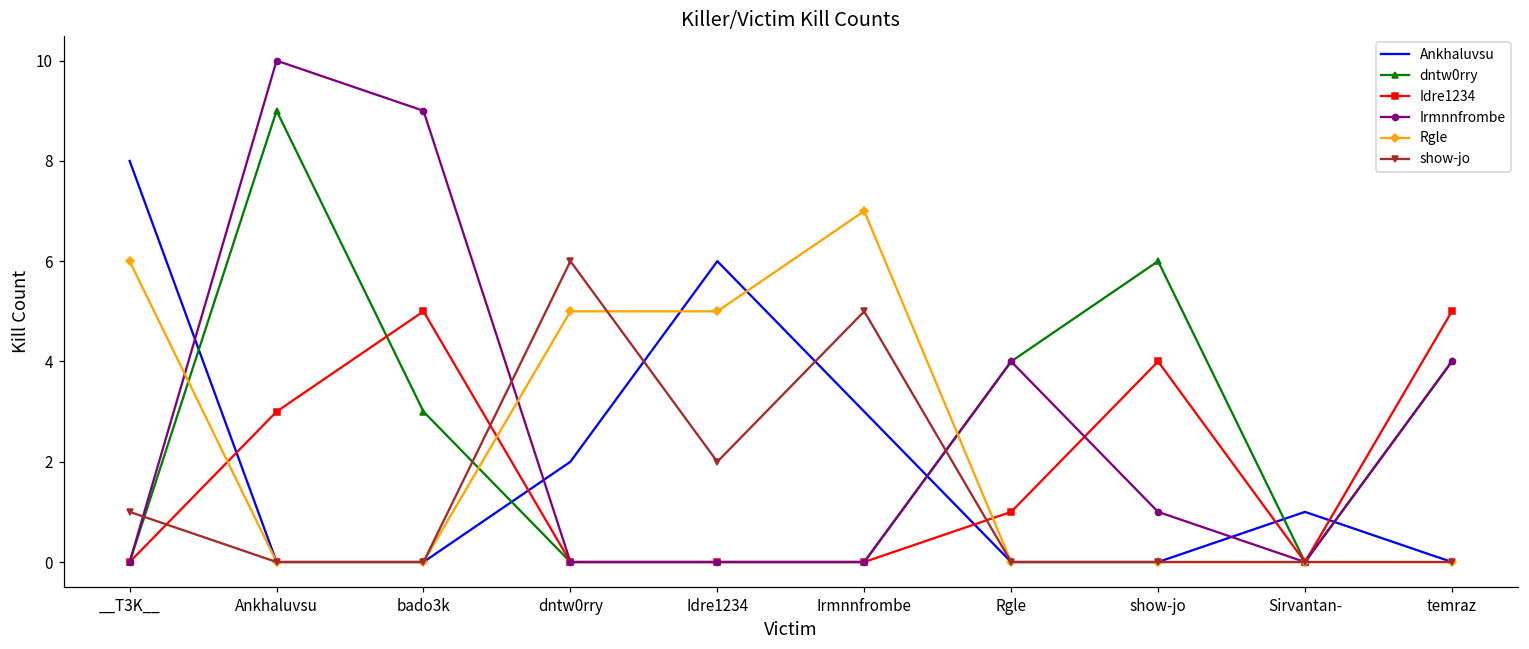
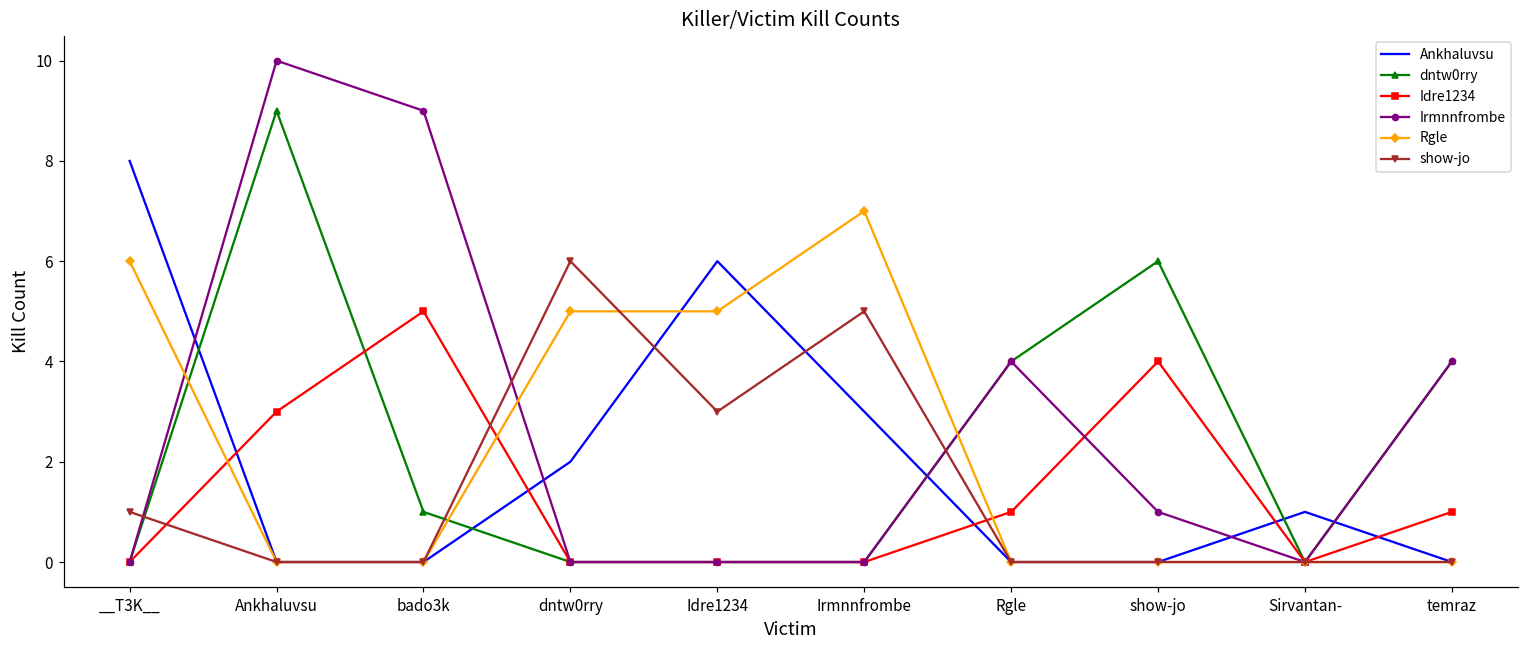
dntw0rry, bado3k: 3 -> 1
show-jo, Idre1234: 2 -> 3
Idre1234, temraz: 5 -> 1
